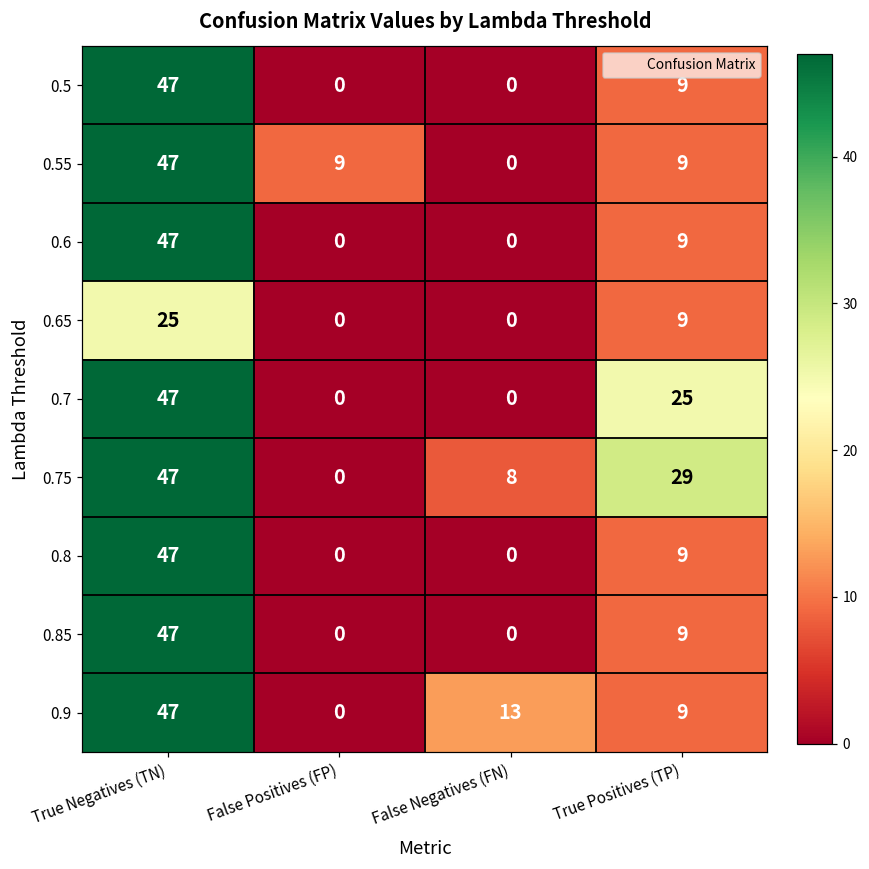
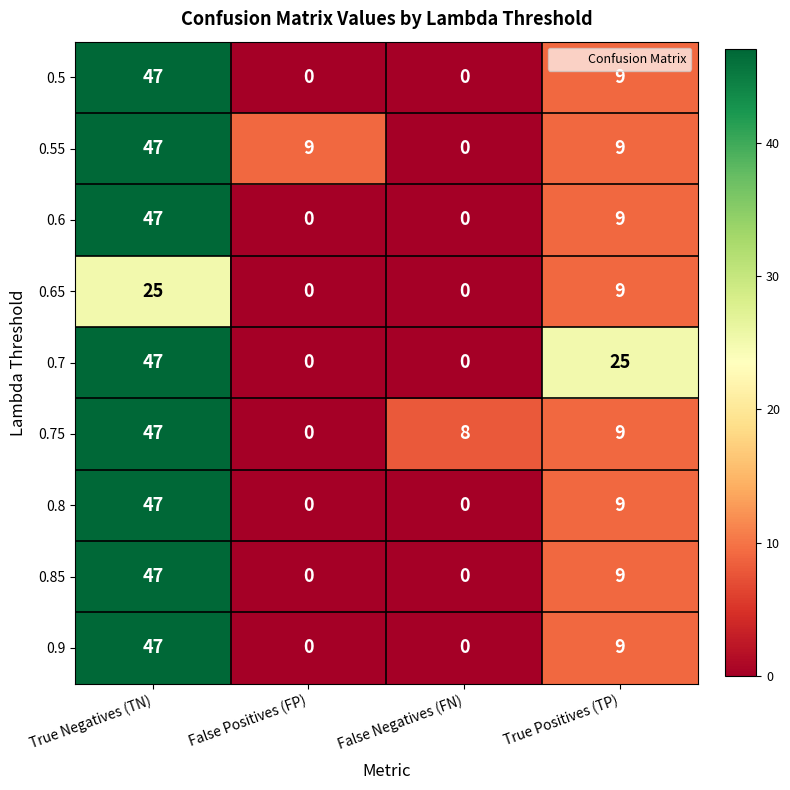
0.75, True Positives (TP): 29 -> 9
0.9, False Negatives (FN): 13 -> 0
